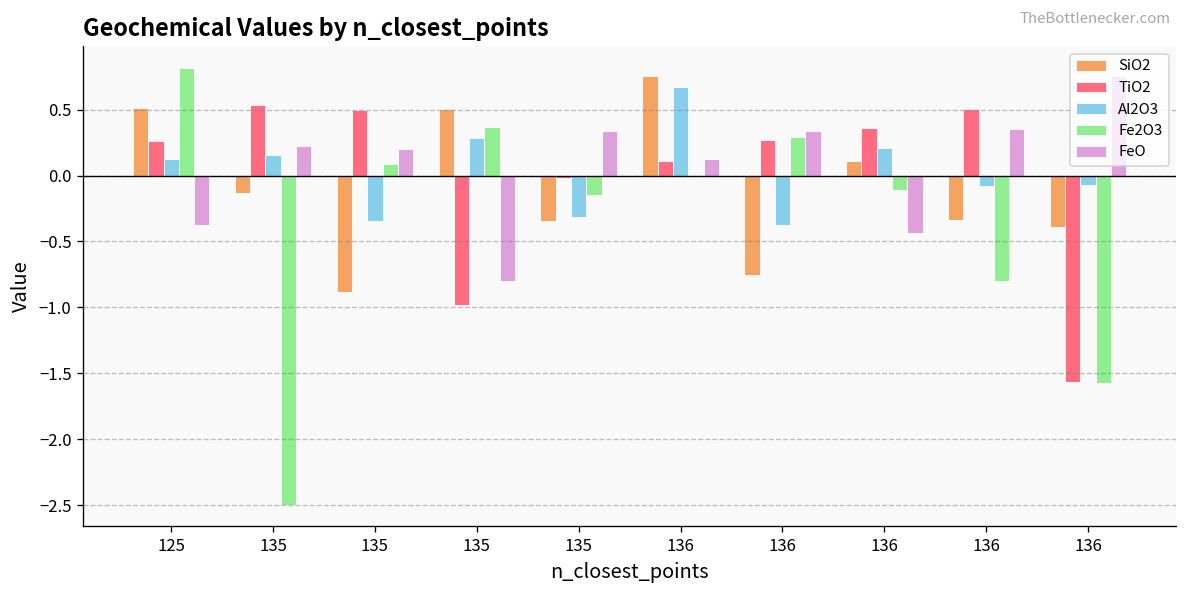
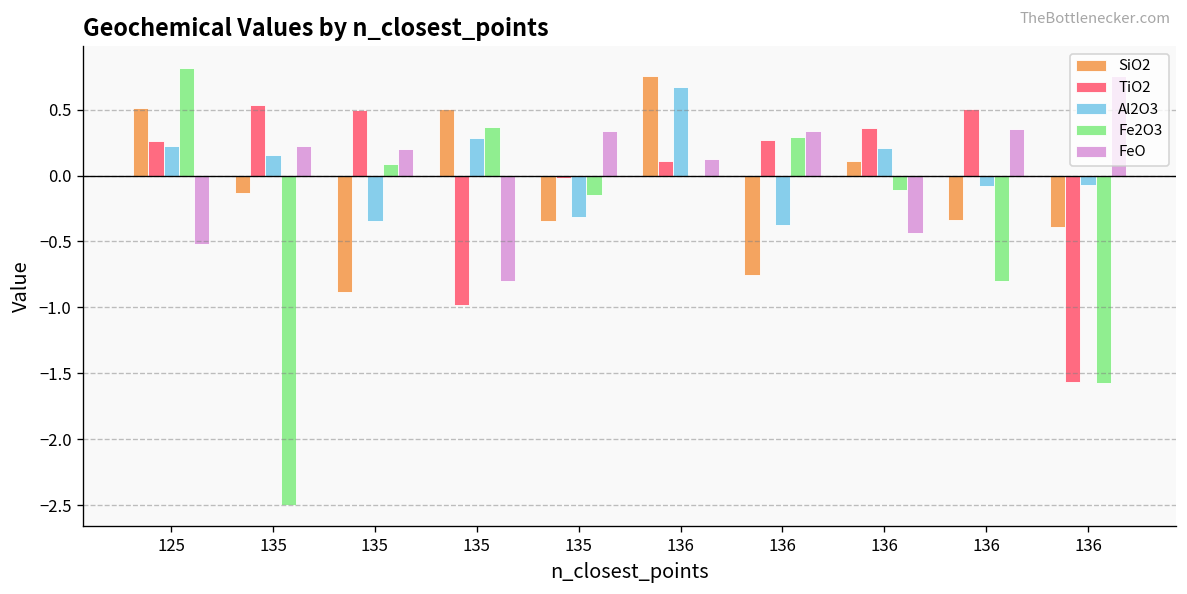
Al2O3, 125: 0.13 -> 0.23
FeO, 125: -0.37 -> -0.52
